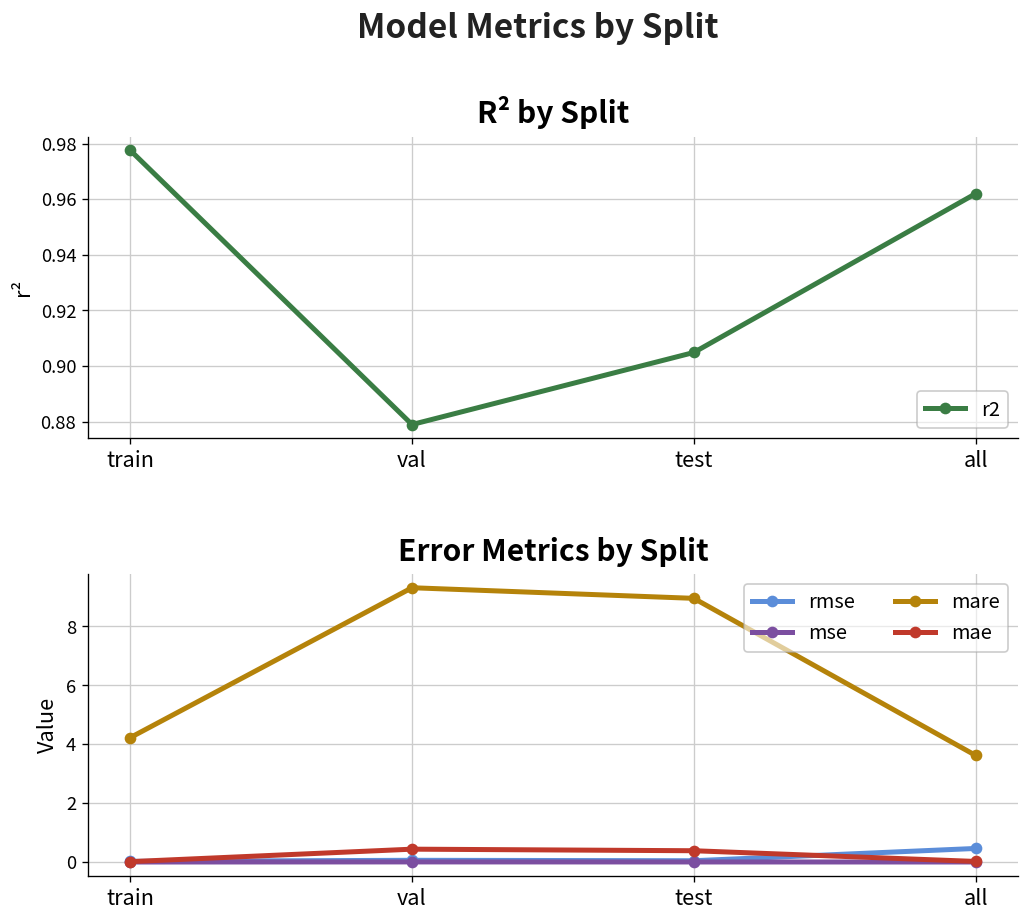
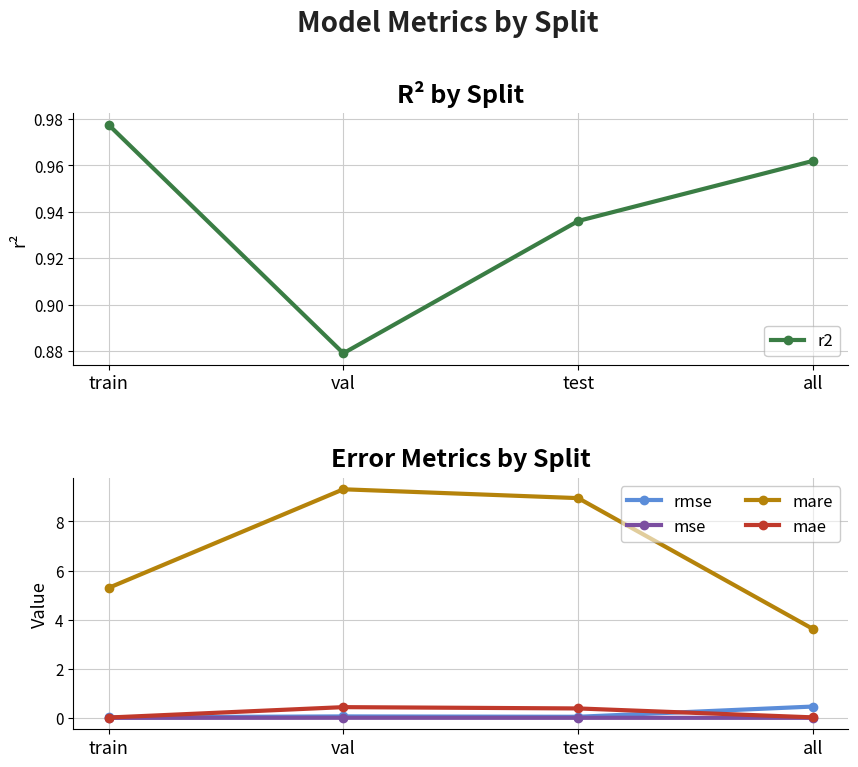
R² by Split, test: 0.905 -> 0.936
Error Metrics by Split, mare, train: 4.2 -> 5.3
